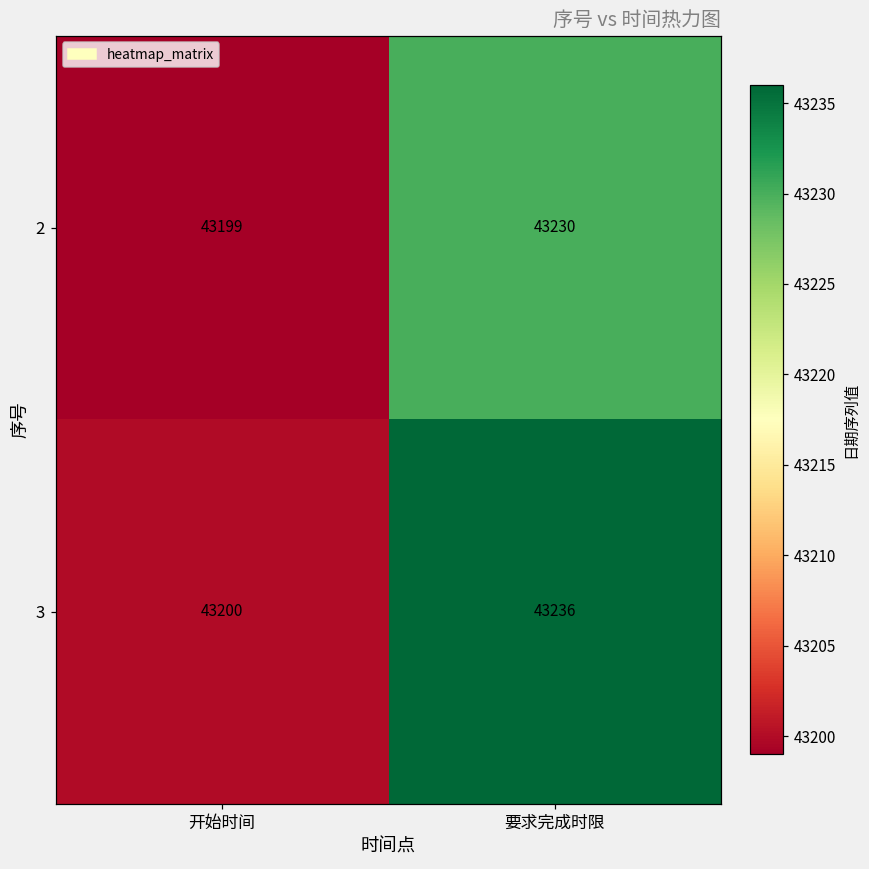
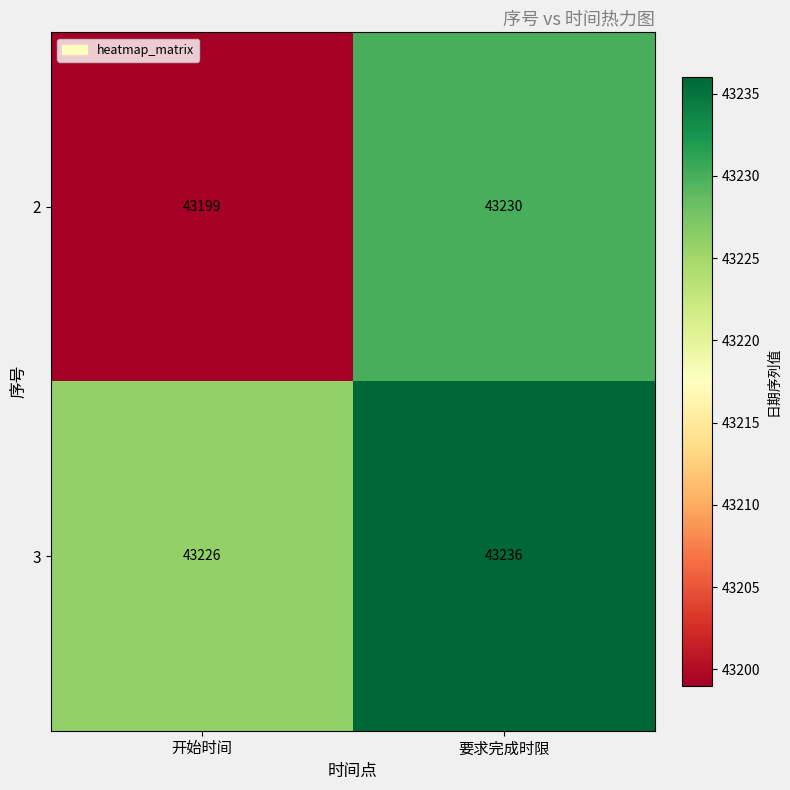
3, 开始时间: 43200 -> 43226
